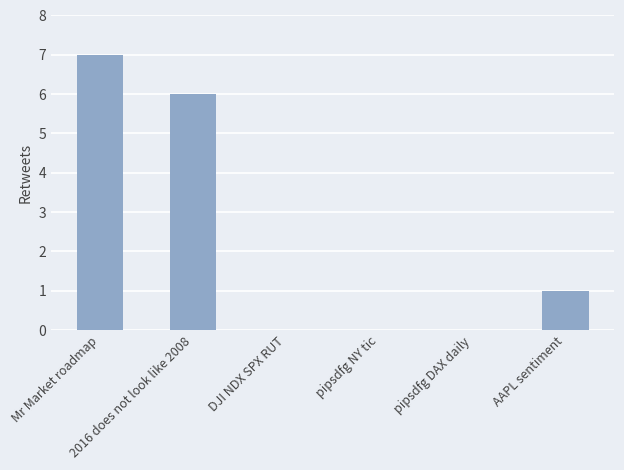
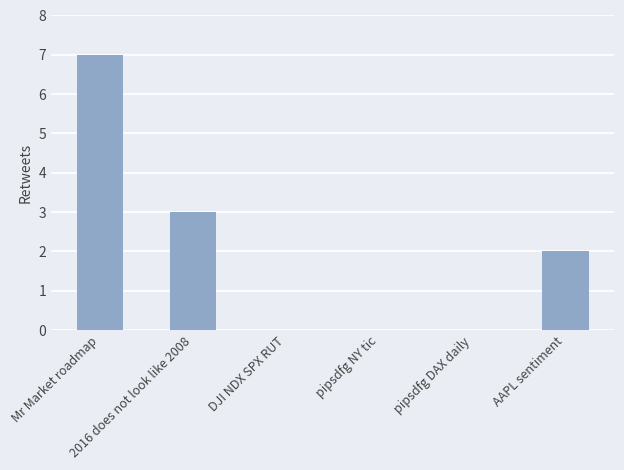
2016 does not look like 2008: 6 -> 3
AAPL sentiment: 1 -> 2
